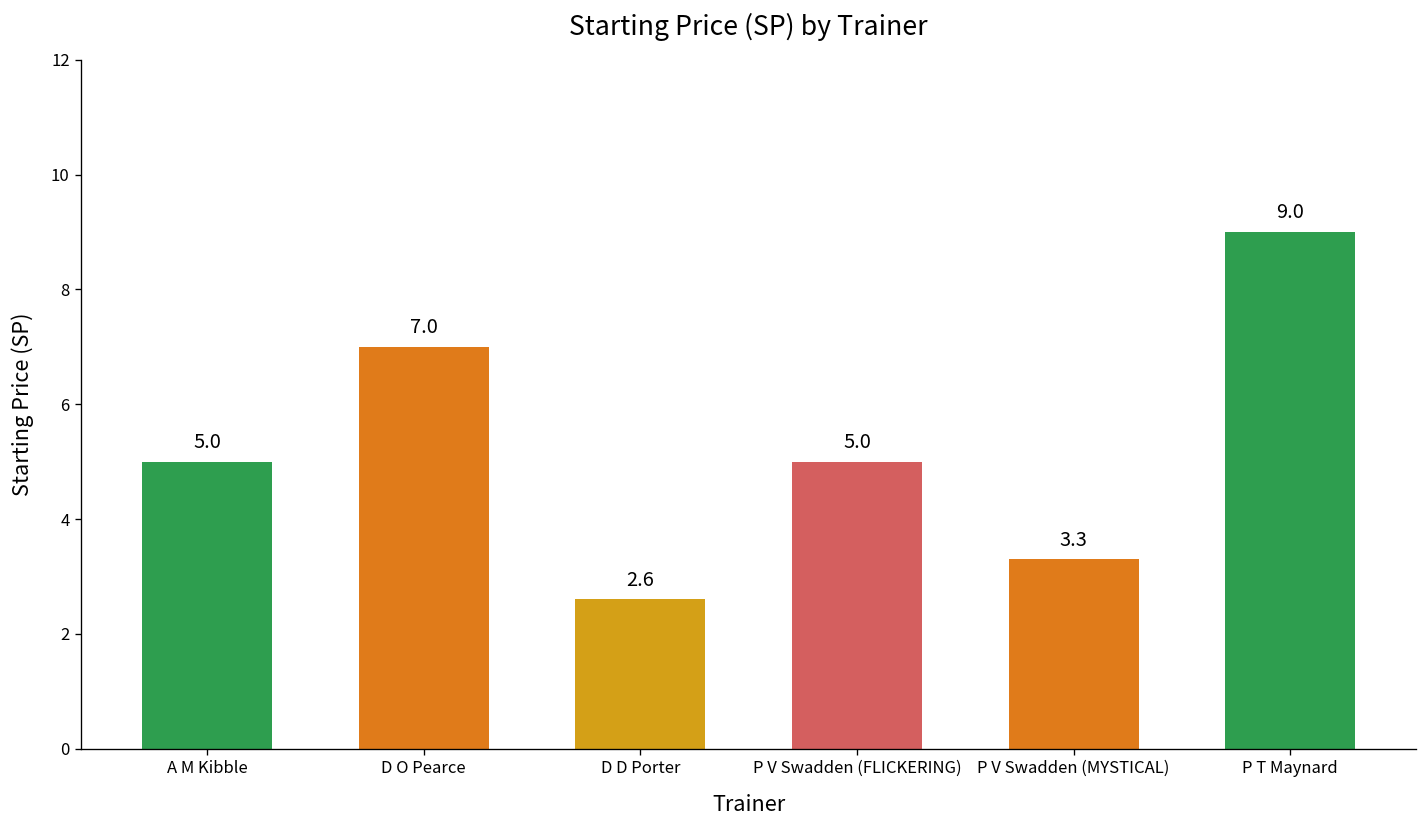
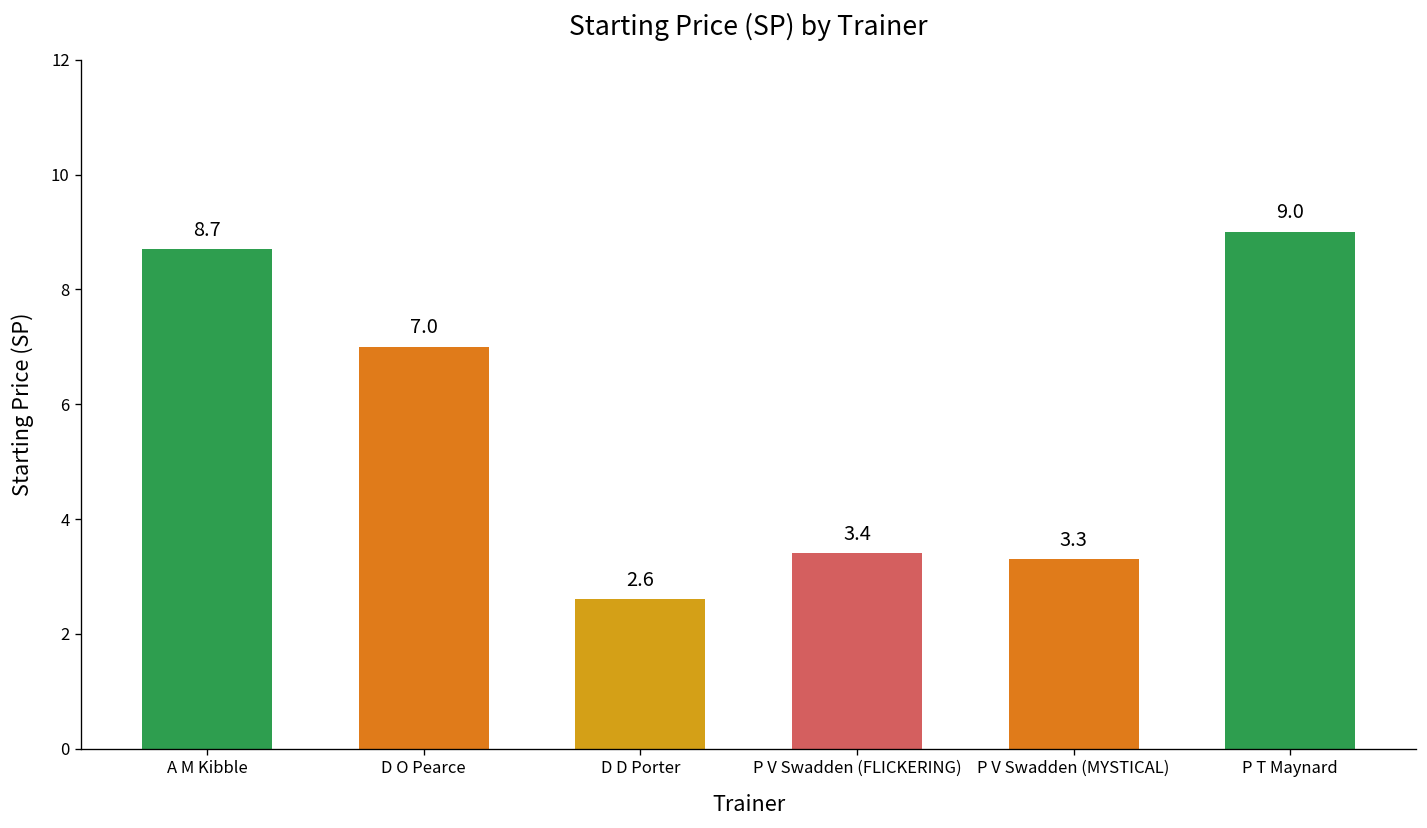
A M Kibble: 5.0 -> 8.7
P V Swadden (FLICKERING): 5.0 -> 3.4
